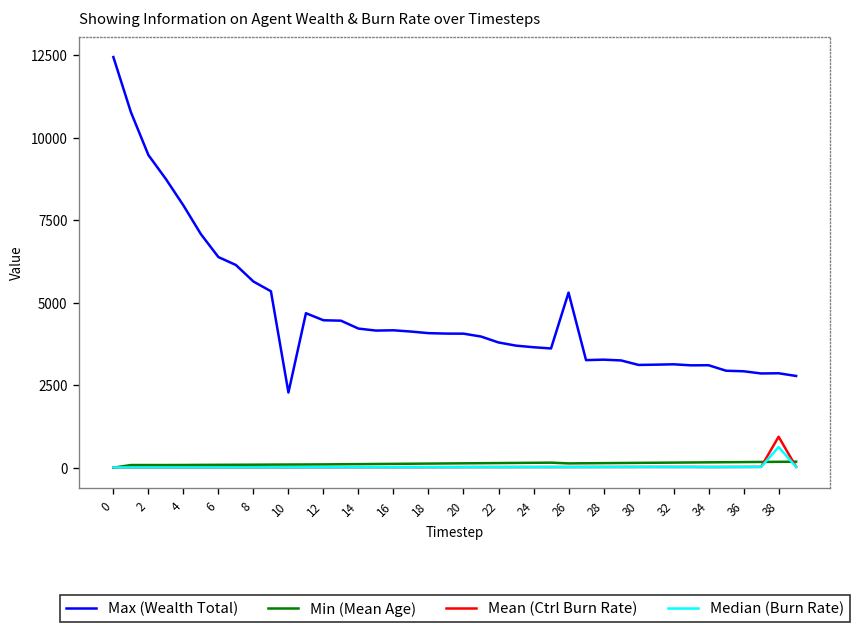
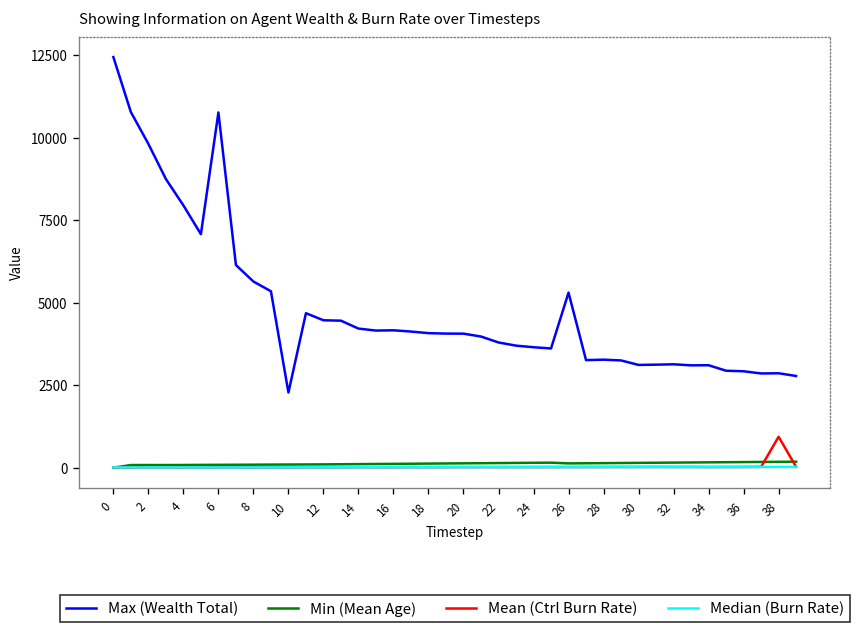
Max (Wealth Total), 2: 9500 -> 9800
Max (Wealth Total), 6: 6400 -> 10800
Median (Burn Rate), 38: 600 -> 0
